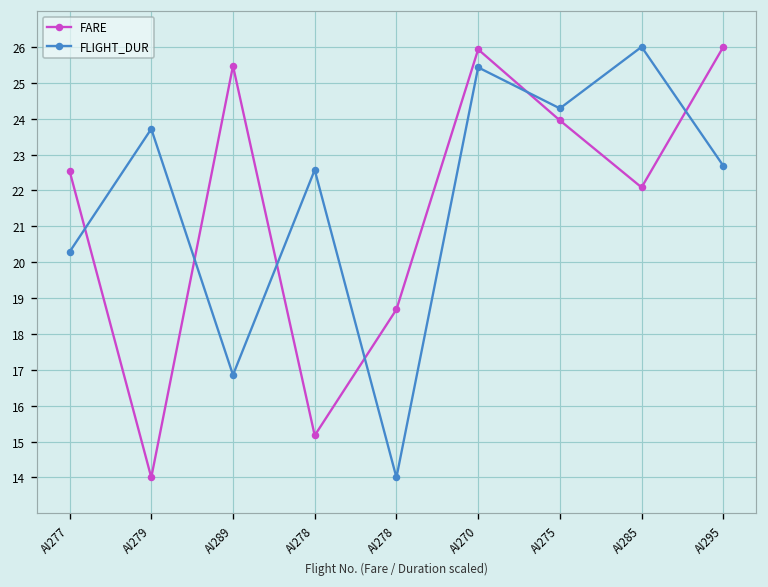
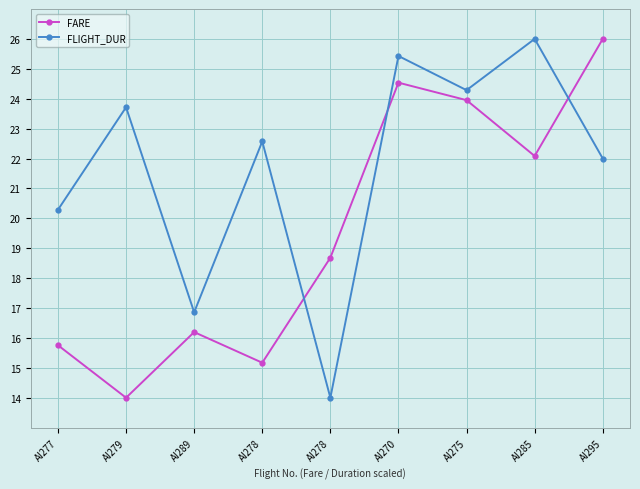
FARE, AI277: 22.5 -> 15.8
FARE, AI289: 25.5 -> 16.2
FARE, AI270: 25.9 -> 24.5
FLIGHT_DUR, AI295: 22.7 -> 22.0
